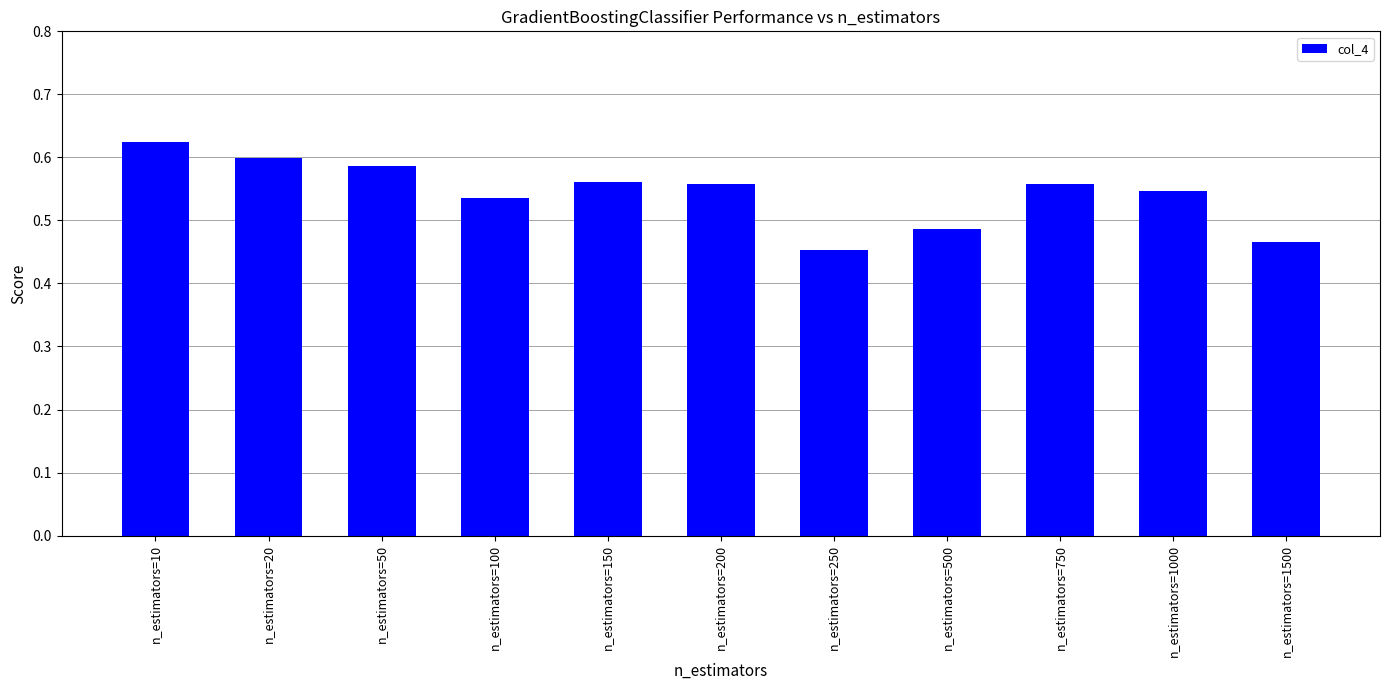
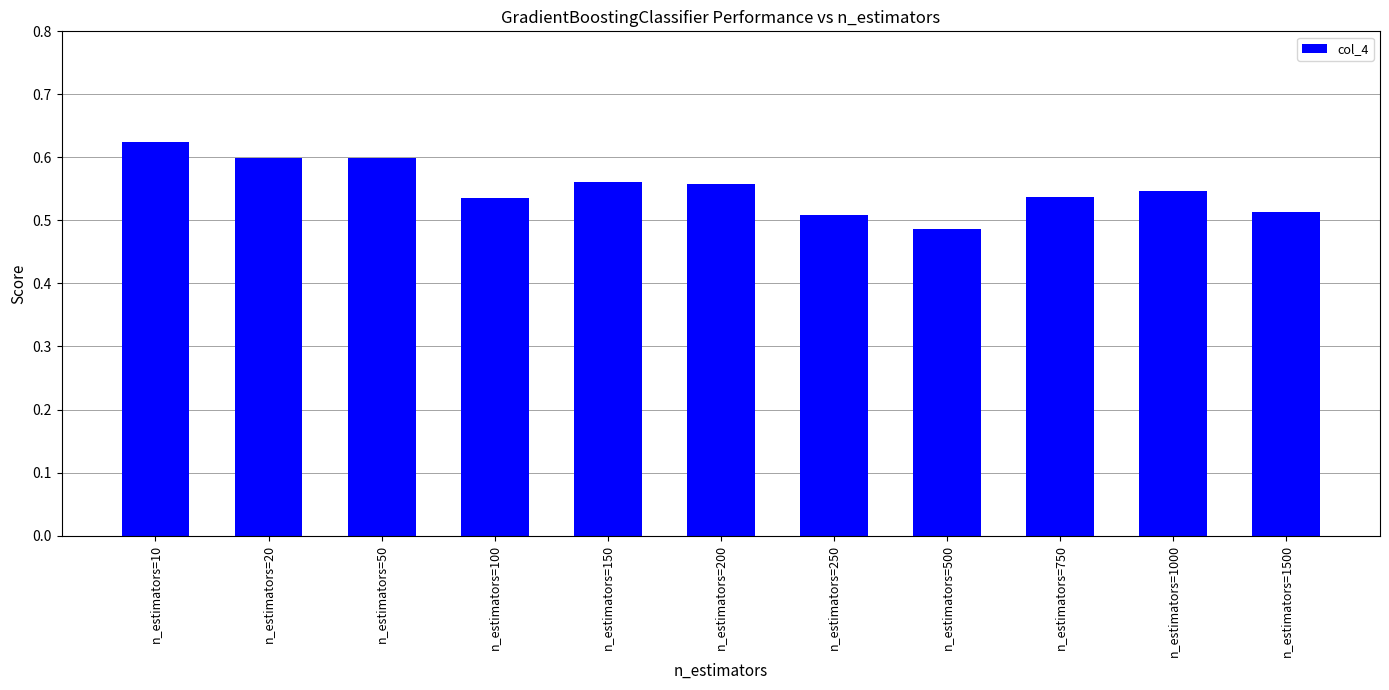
n_estimators=50: 0.59 -> 0.60
n_estimators=250: 0.45 -> 0.51
n_estimators=750: 0.56 -> 0.54
n_estimators=1500: 0.47 -> 0.51
